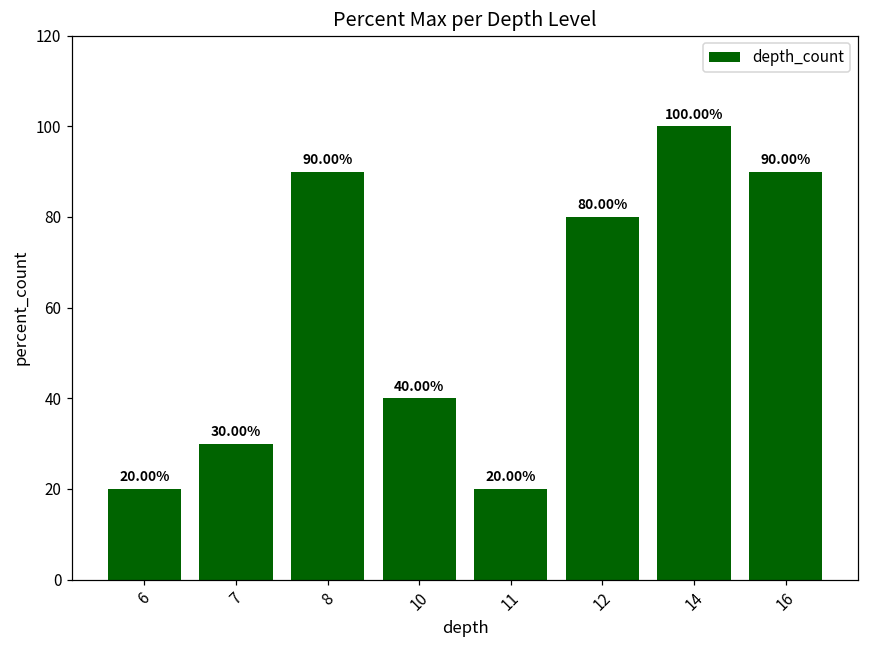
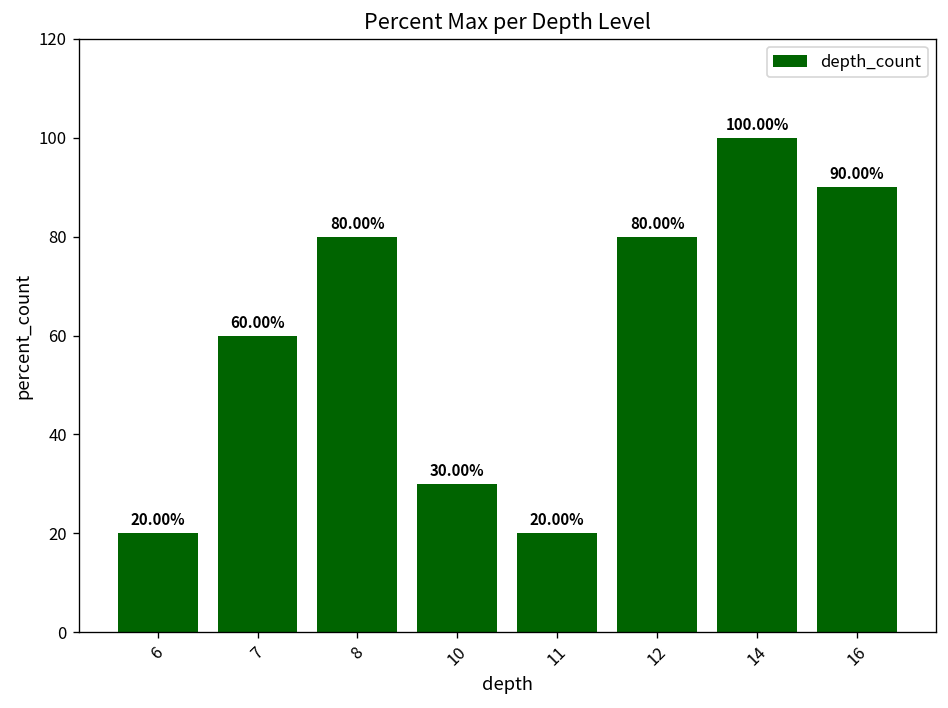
7: 30.00% -> 60.00%
8: 90.00% -> 80.00%
10: 40.00% -> 30.00%
